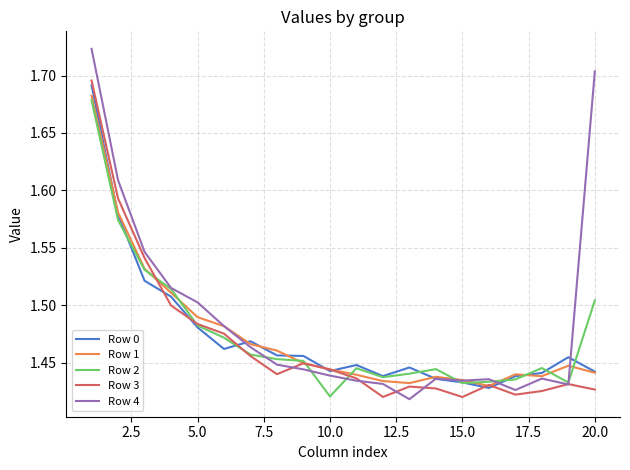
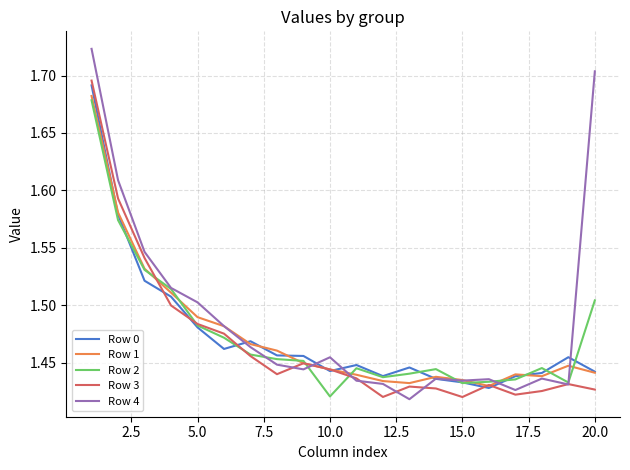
Row 4, 10.0: 1.439 -> 1.455
